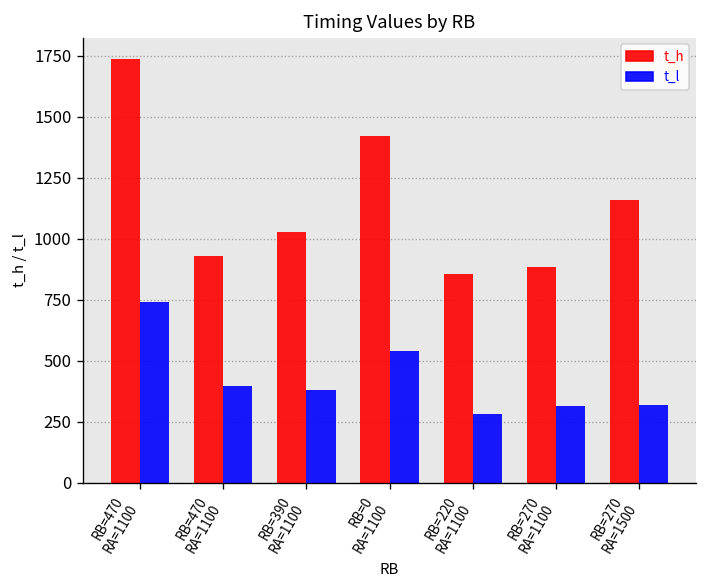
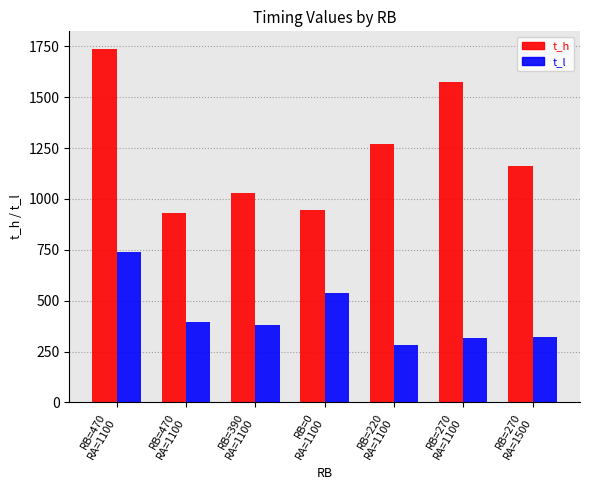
t_h, RB=0 RA=1100: 1420 -> 940
t_h, RB=220 RA=1100: 860 -> 1270
t_h, RB=270 RA=1100: 890 -> 1580
